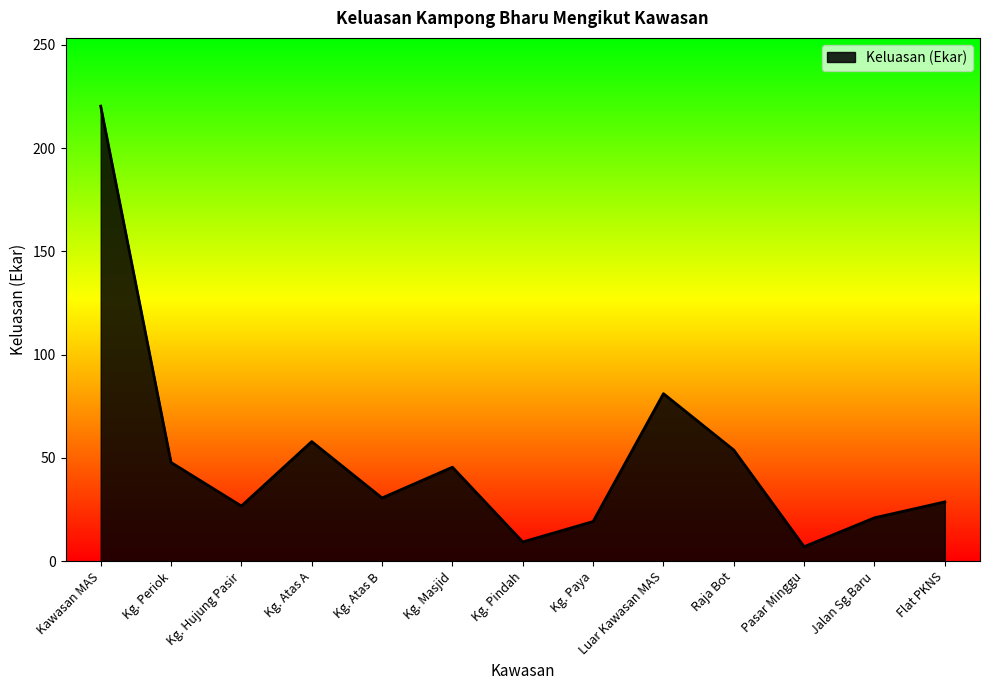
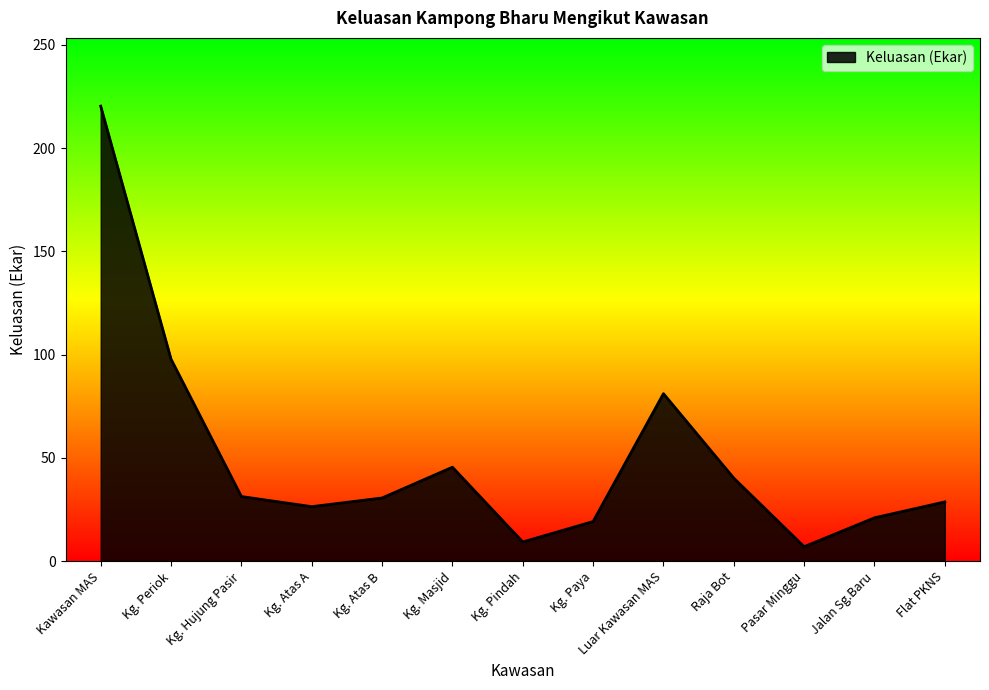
Kg. Periok: 48 -> 98
Kg. Hujung Pasir: 27 -> 31
Kg. Atas A: 58 -> 26
Raja Bot: 54 -> 40
